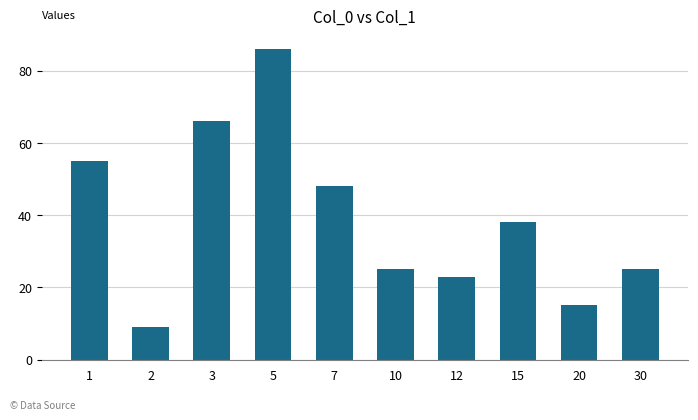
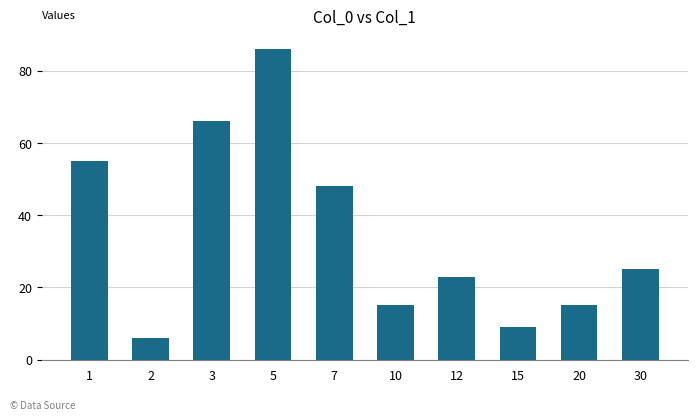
2: 9 -> 6
10: 25 -> 15
15: 38 -> 9
